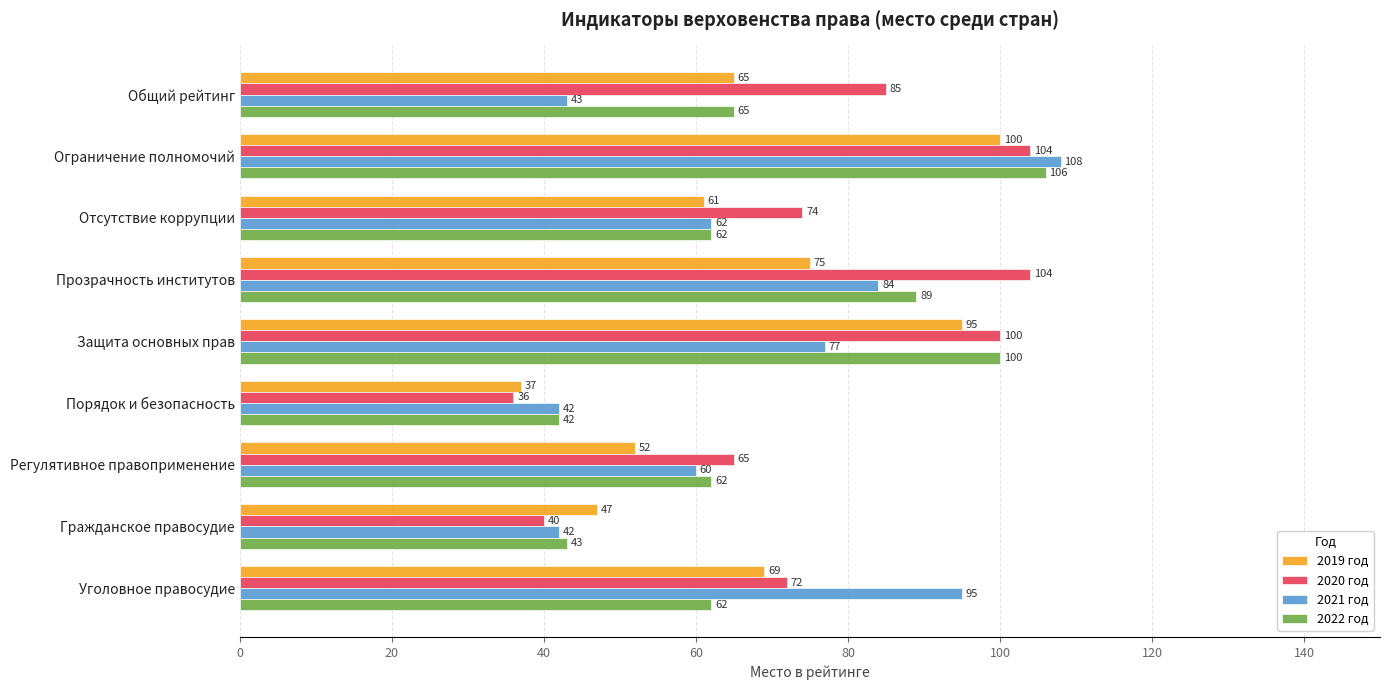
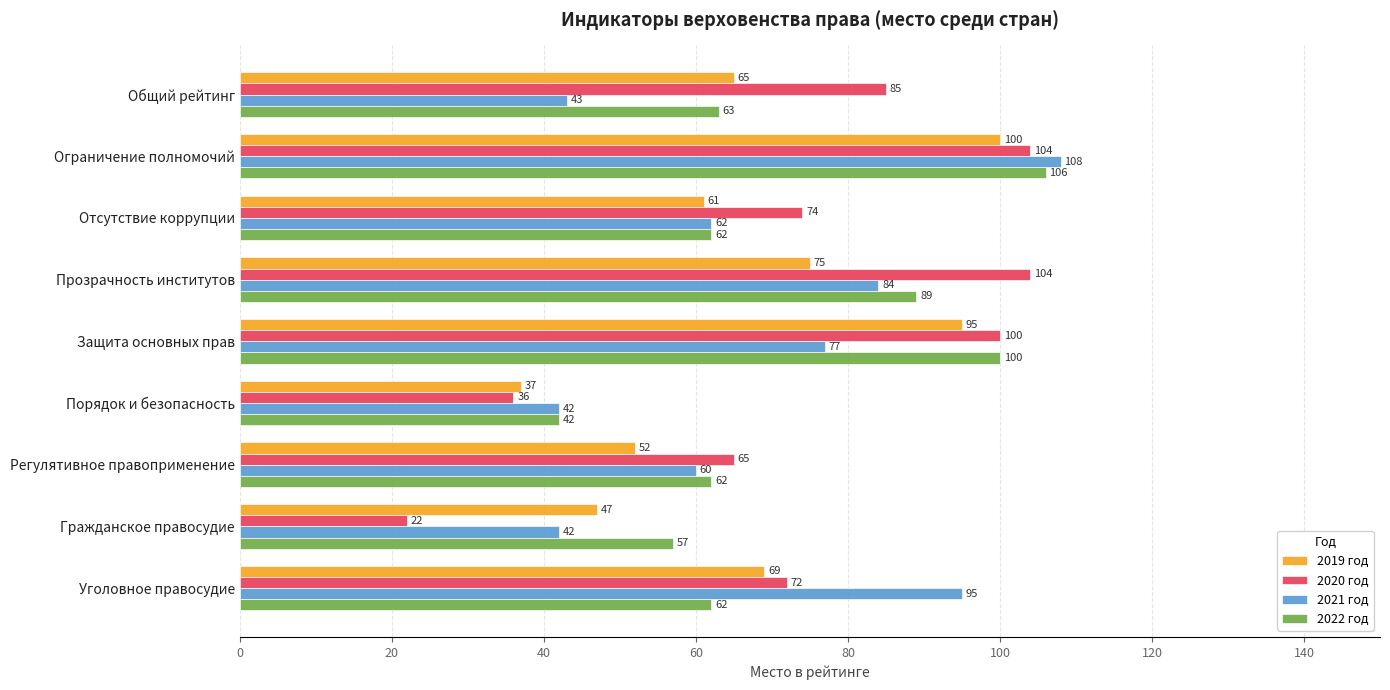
2022 год, Общий рейтинг: 65 -> 63
2020 год, Гражданское правосудие: 40 -> 22
2022 год, Гражданское правосудие: 43 -> 57
